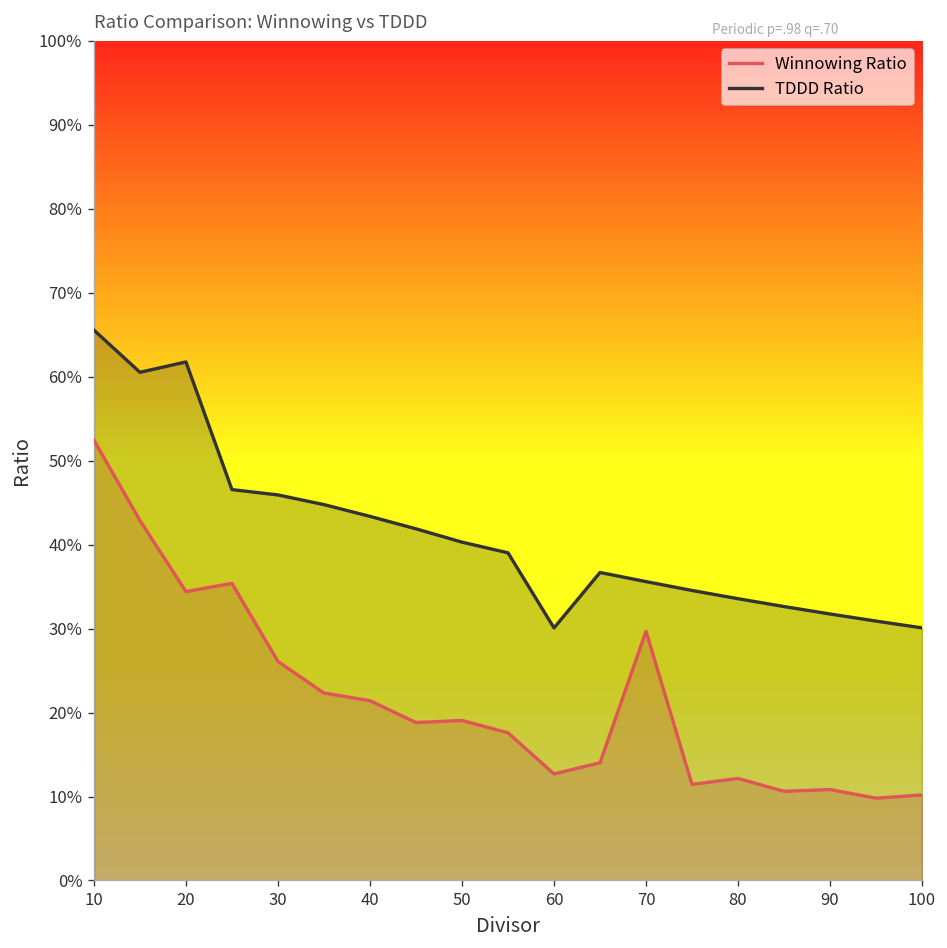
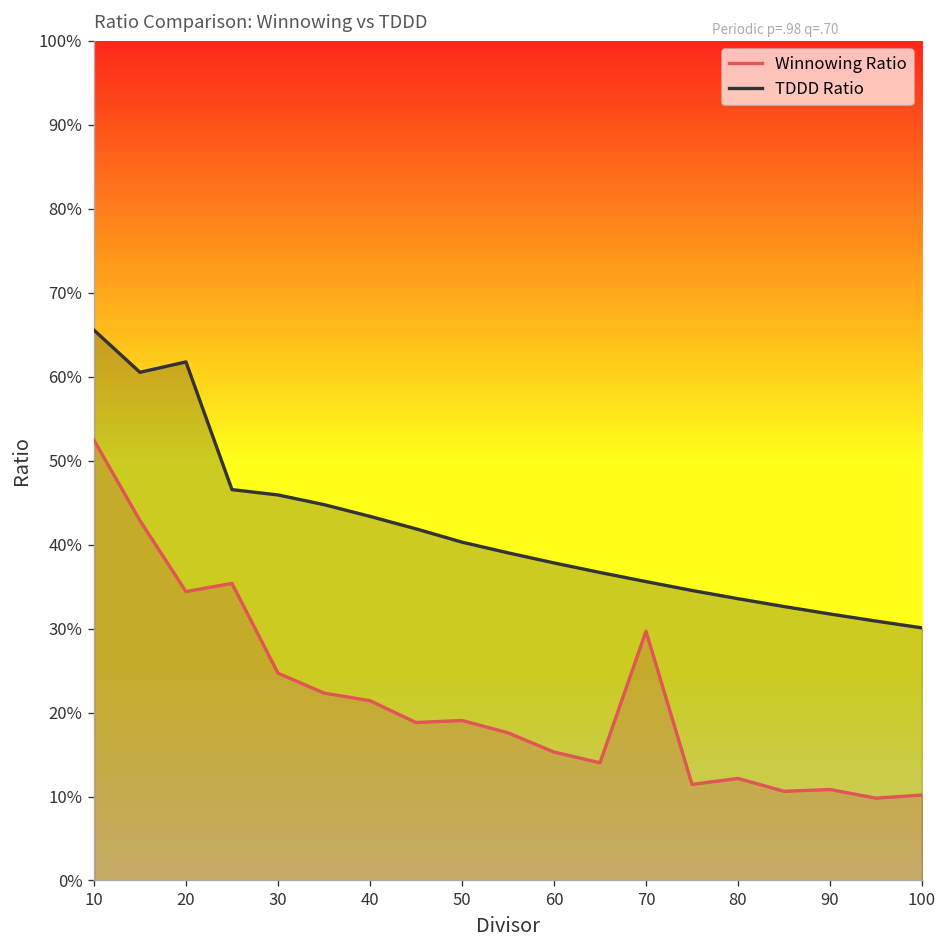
Winnowing Ratio, 30: 26% -> 25%
Winnowing Ratio, 60: 13% -> 15%
TDDD Ratio, 60: 30% -> 38%
